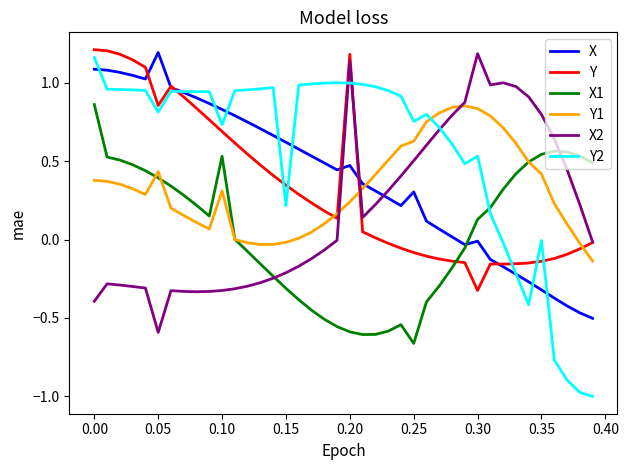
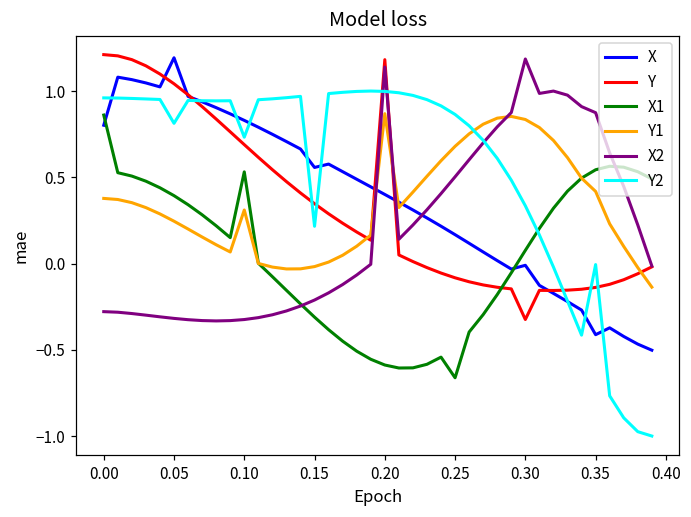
X, 0.00: 1.09 -> 0.80
X2, 0.00: -0.39 -> -0.28
Y2, 0.00: 1.16 -> 0.96
Y, 0.05: 0.86 -> 1.04
Y1, 0.05: 0.43 -> 0.25
X2, 0.05: -0.59 -> -0.32
X, 0.15: 0.62 -> 0.56
X, 0.20: 0.47 -> 0.40
Y1, 0.20: 0.24 -> 0.87
X, 0.25: 0.30 -> 0.17
Y1, 0.25: 0.63 -> 0.68
Y2, 0.25: 0.75 -> 0.86
X1, 0.30: 0.13 -> 0.08
Y2, 0.30: 0.53 -> 0.33
X, 0.35: -0.32 -> -0.41
X2, 0.35: 0.80 -> 0.87
